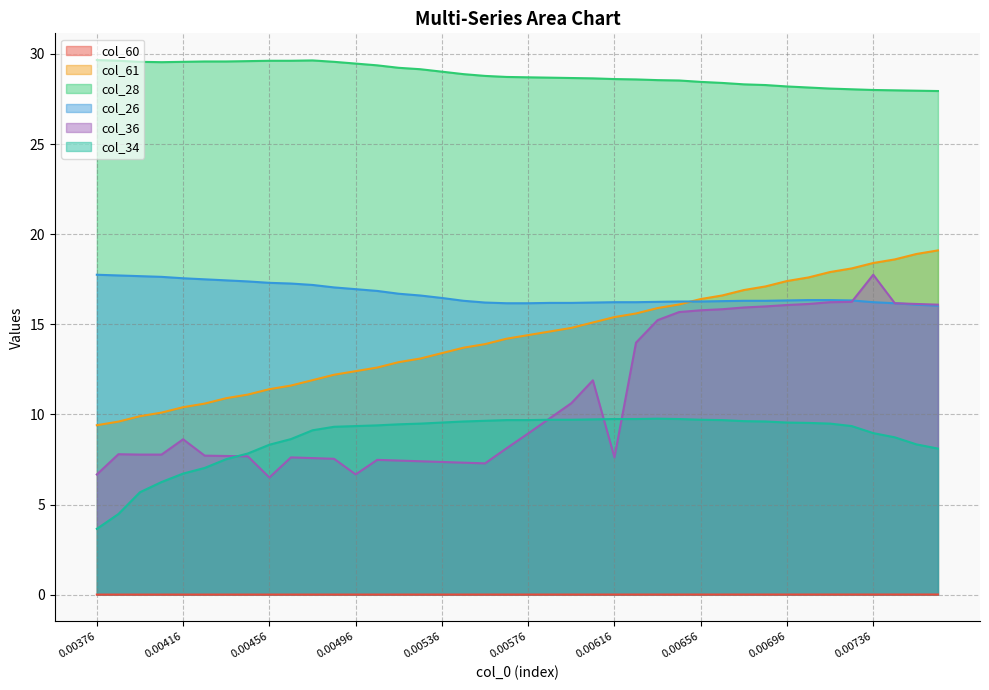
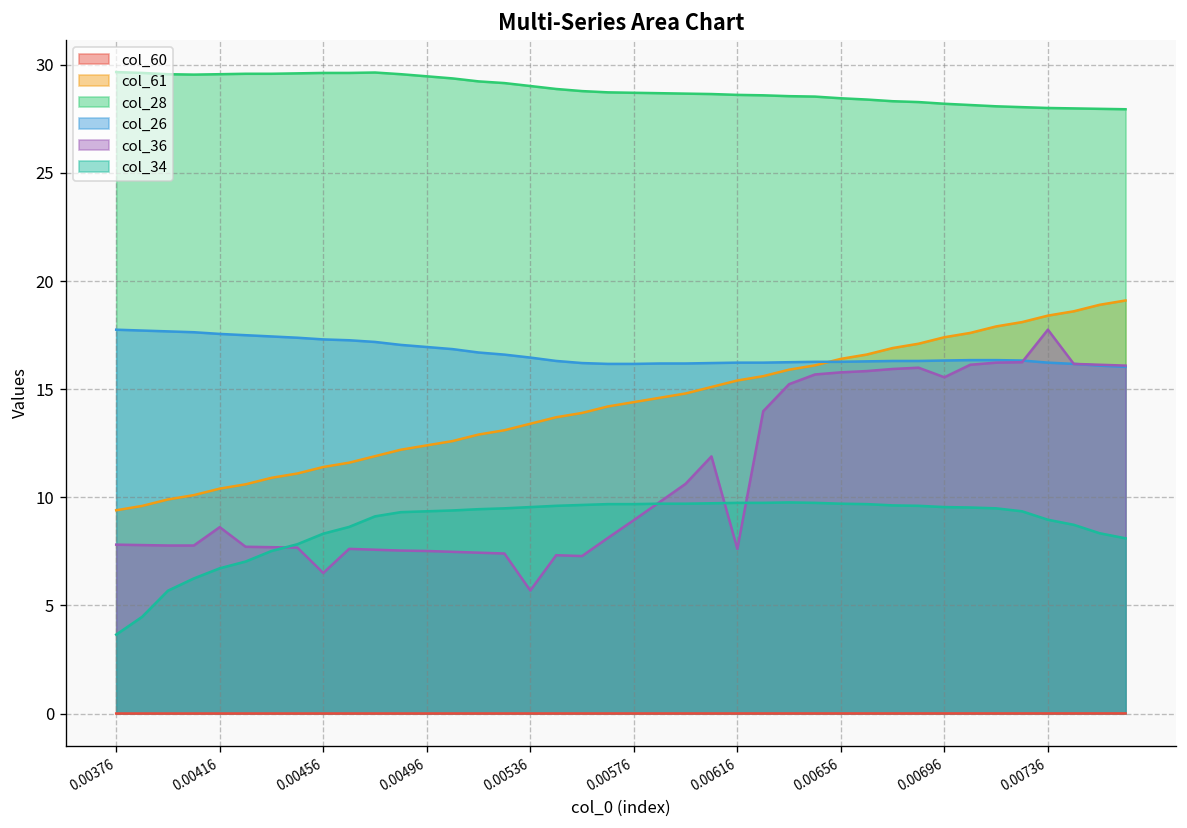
col_36, 0.00376: 6.7 -> 7.8
col_36, 0.00496: 6.7 -> 7.5
col_36, 0.00536: 7.4 -> 5.7
col_36, 0.00696: 16.1 -> 15.6
